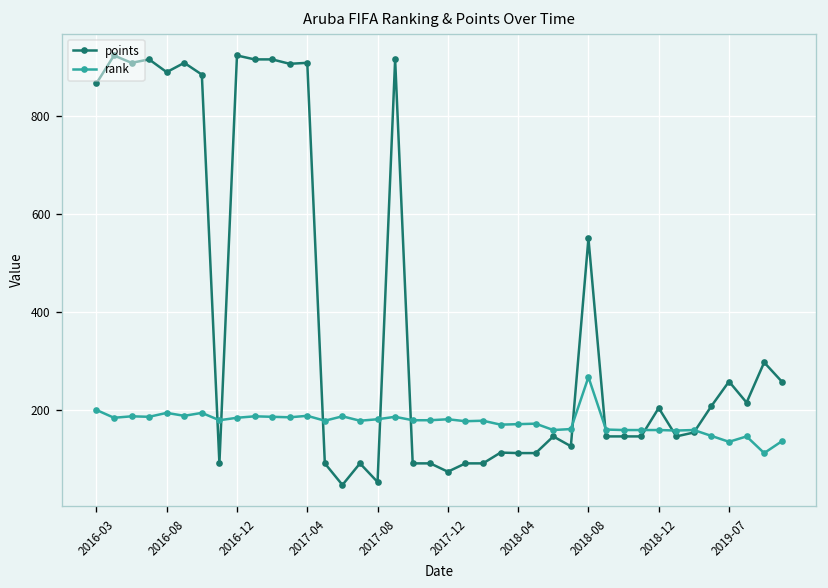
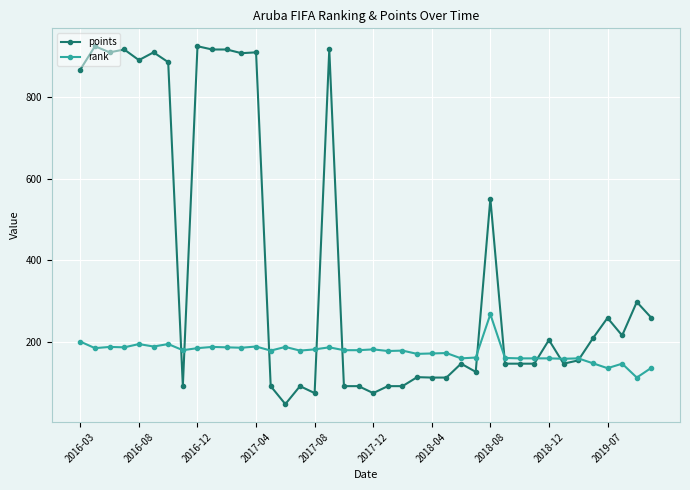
points, 2017-08: 50 -> 80
